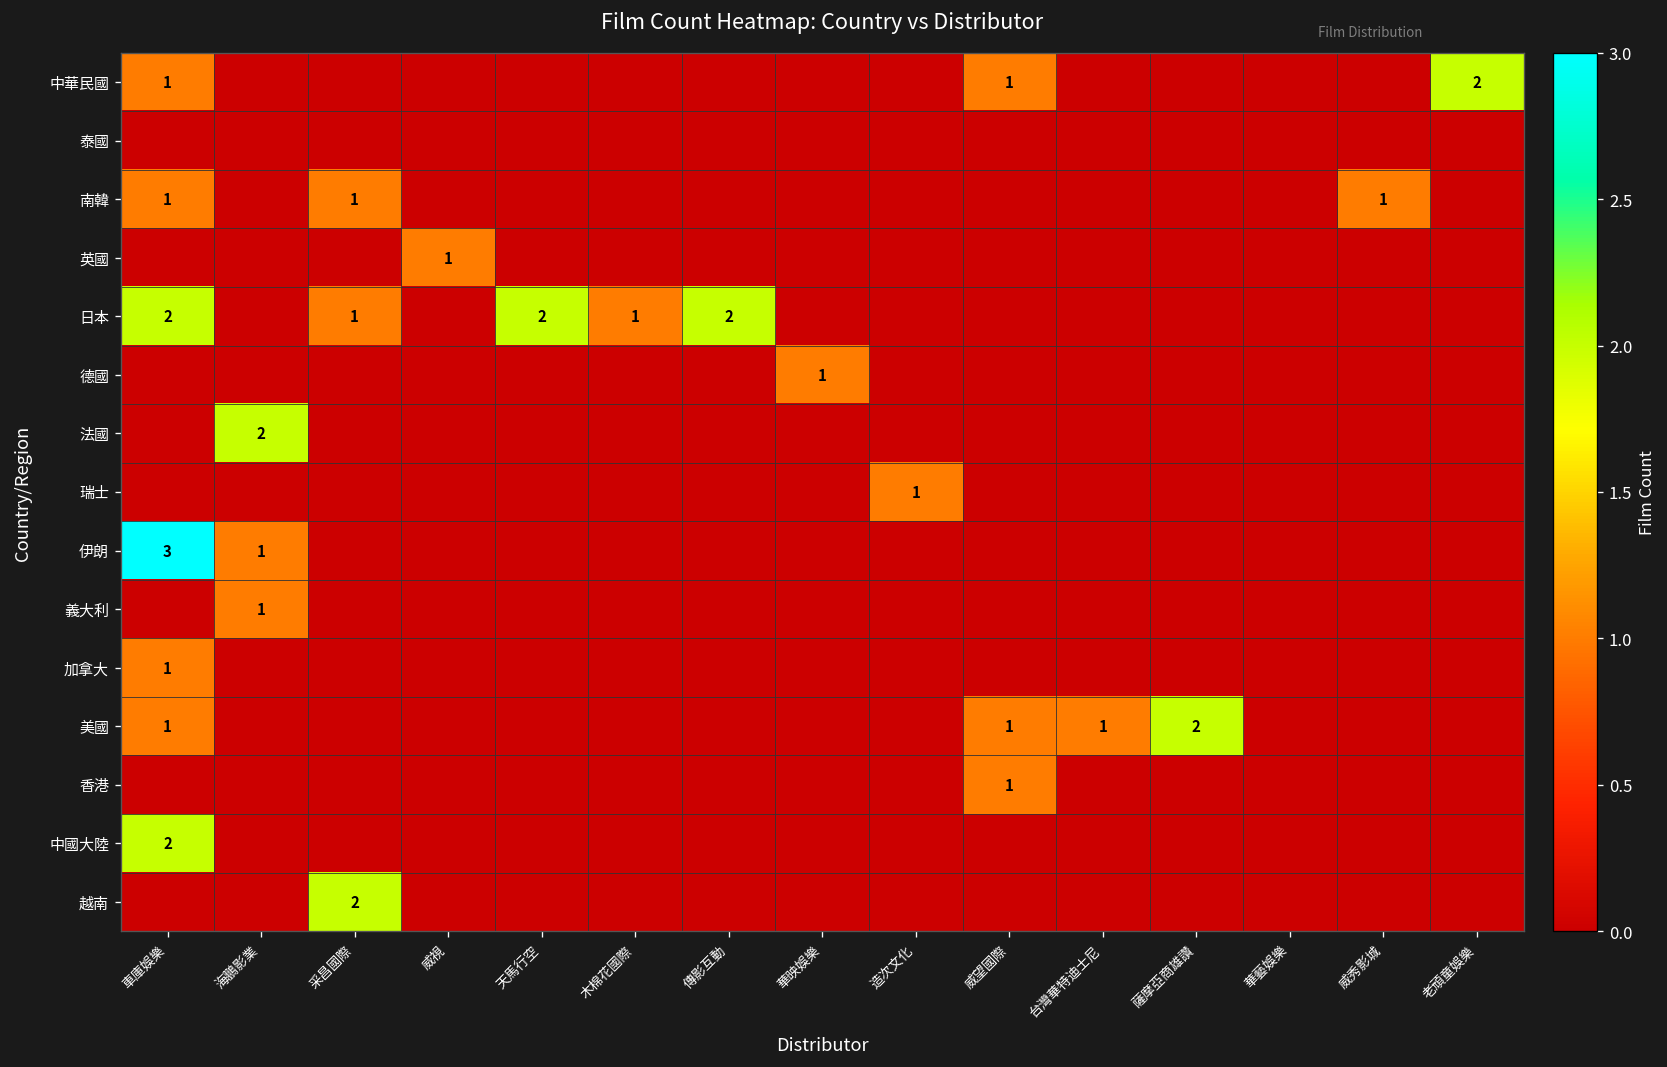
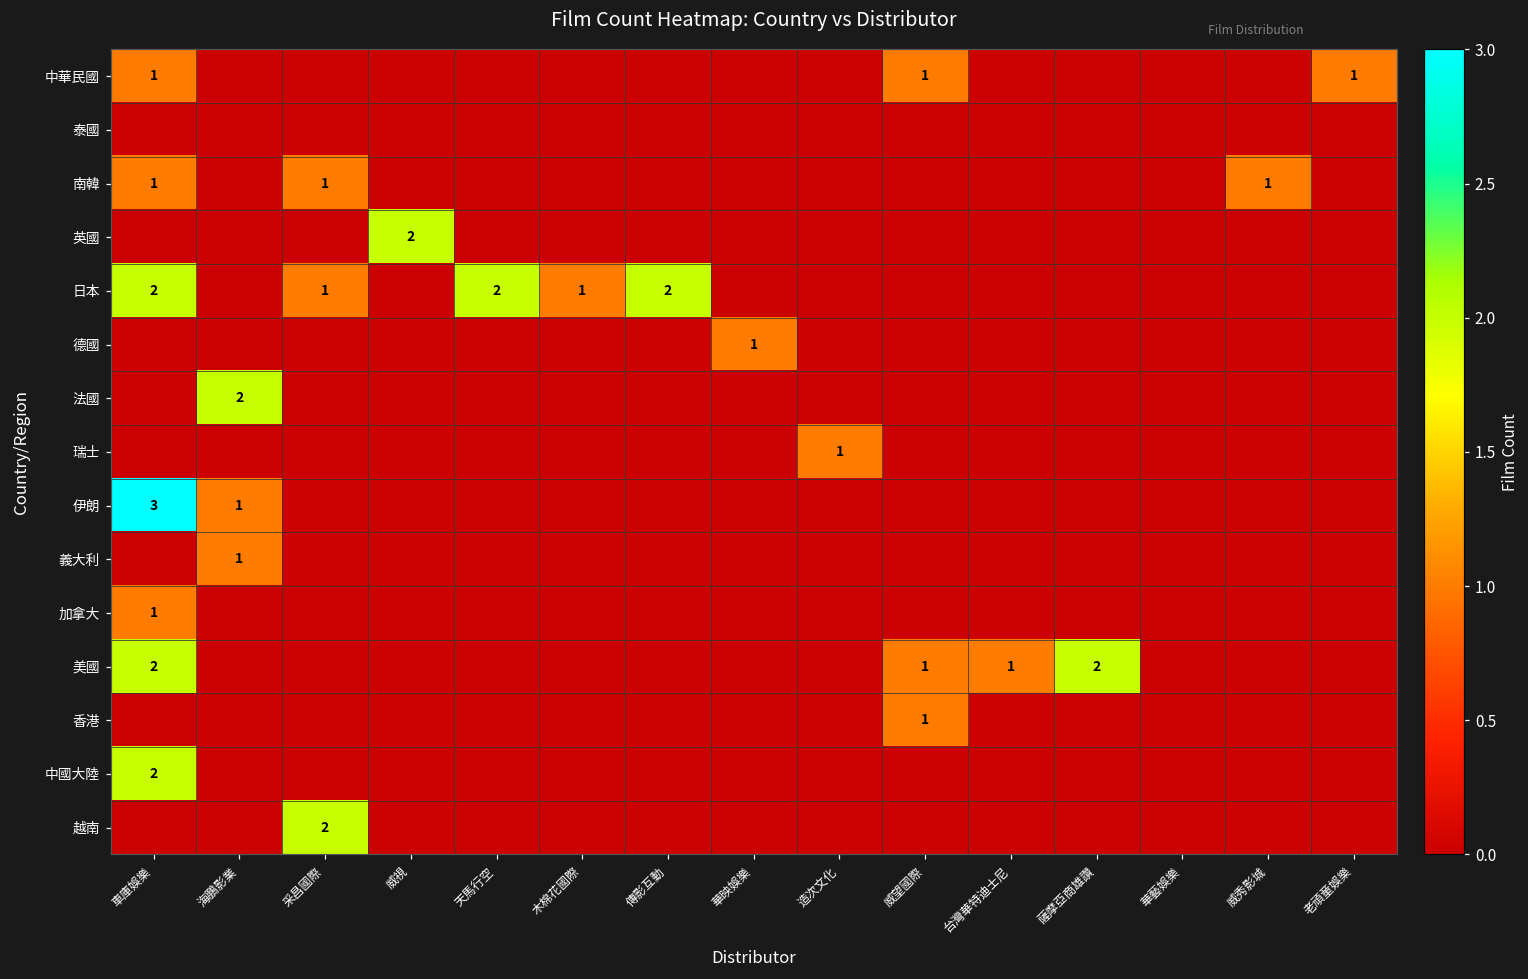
中華民國, 老頑童娛樂: 2 -> 1
英國, 威視: 1 -> 2
美國, 車庫娛樂: 1 -> 2
